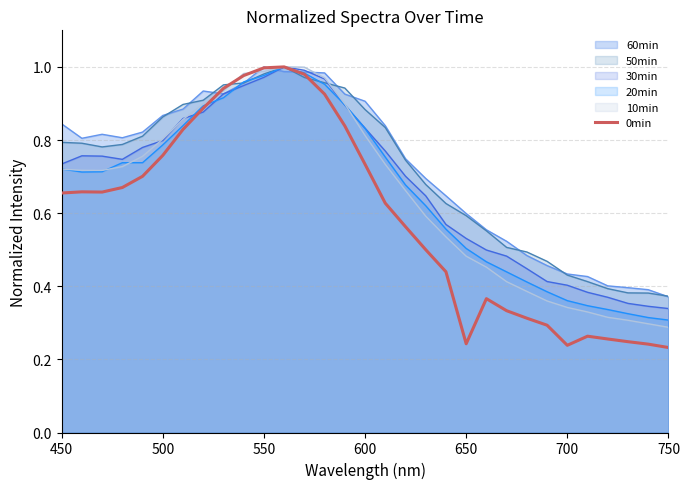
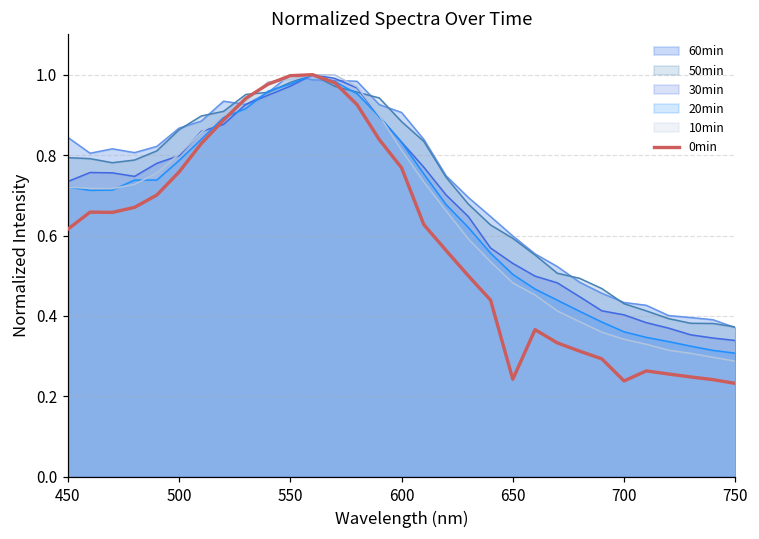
0min, 450: 0.66 -> 0.62
0min, 600: 0.73 -> 0.77
